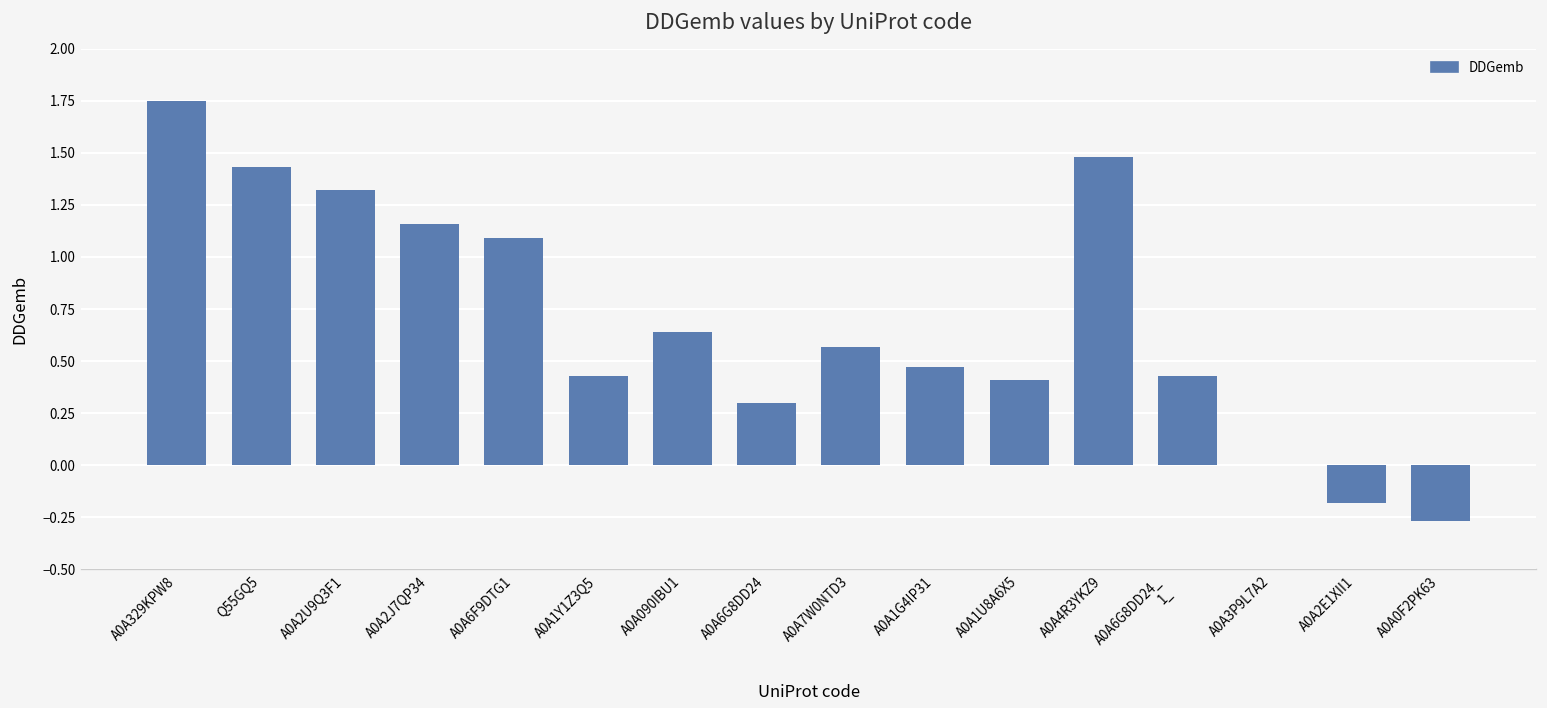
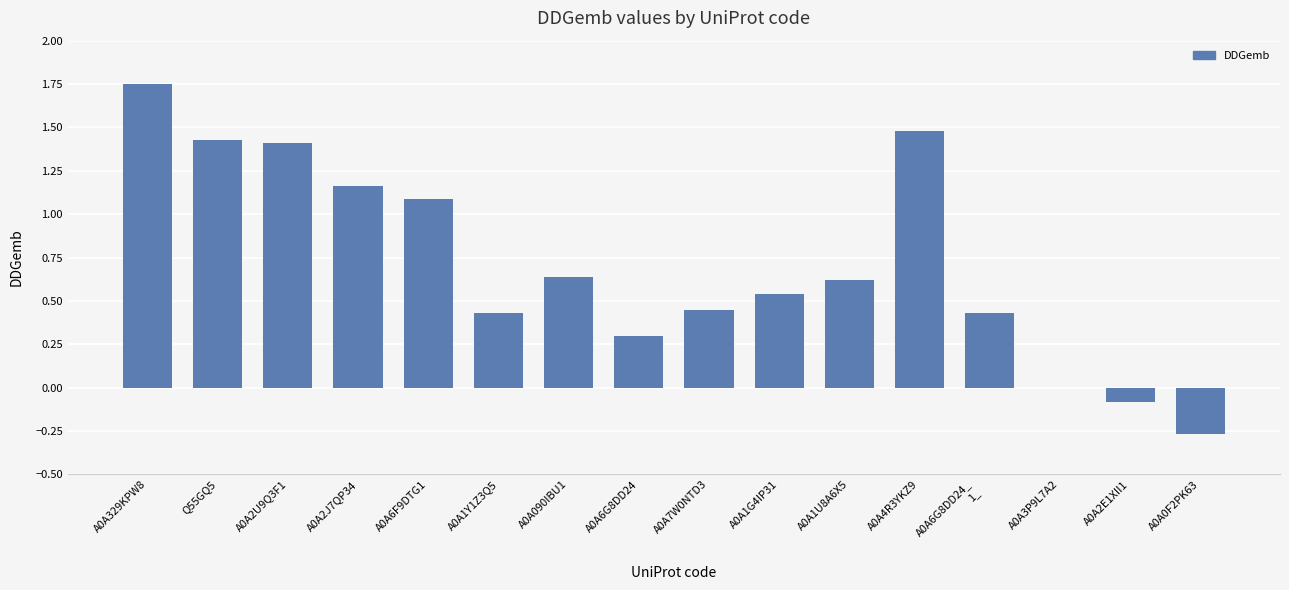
A0A2U9Q3F1: 1.32 -> 1.41
A0A7W0NTD3: 0.57 -> 0.45
A0A1G4IP31: 0.47 -> 0.54
A0A1U8A6X5: 0.41 -> 0.62
A0A2E1XII1: -0.18 -> -0.08
